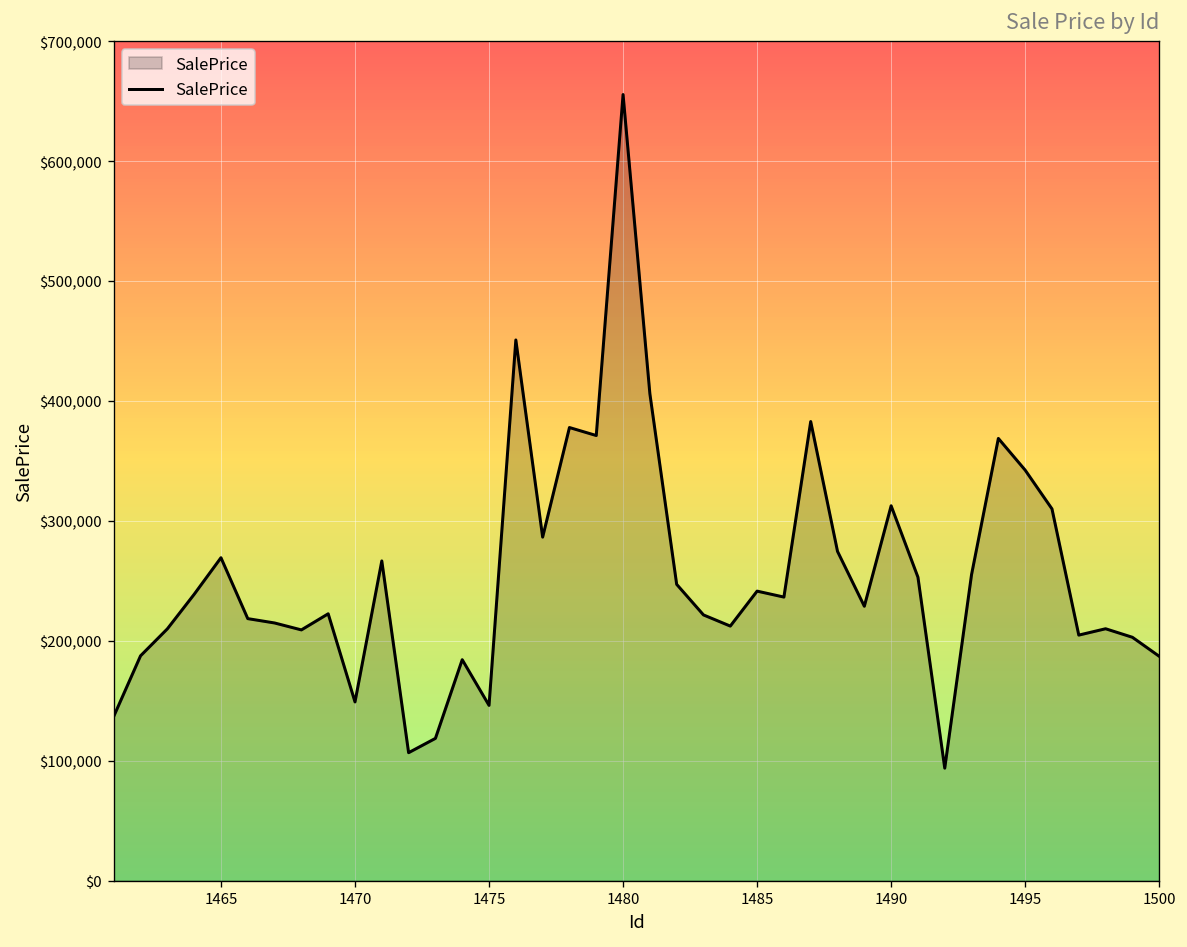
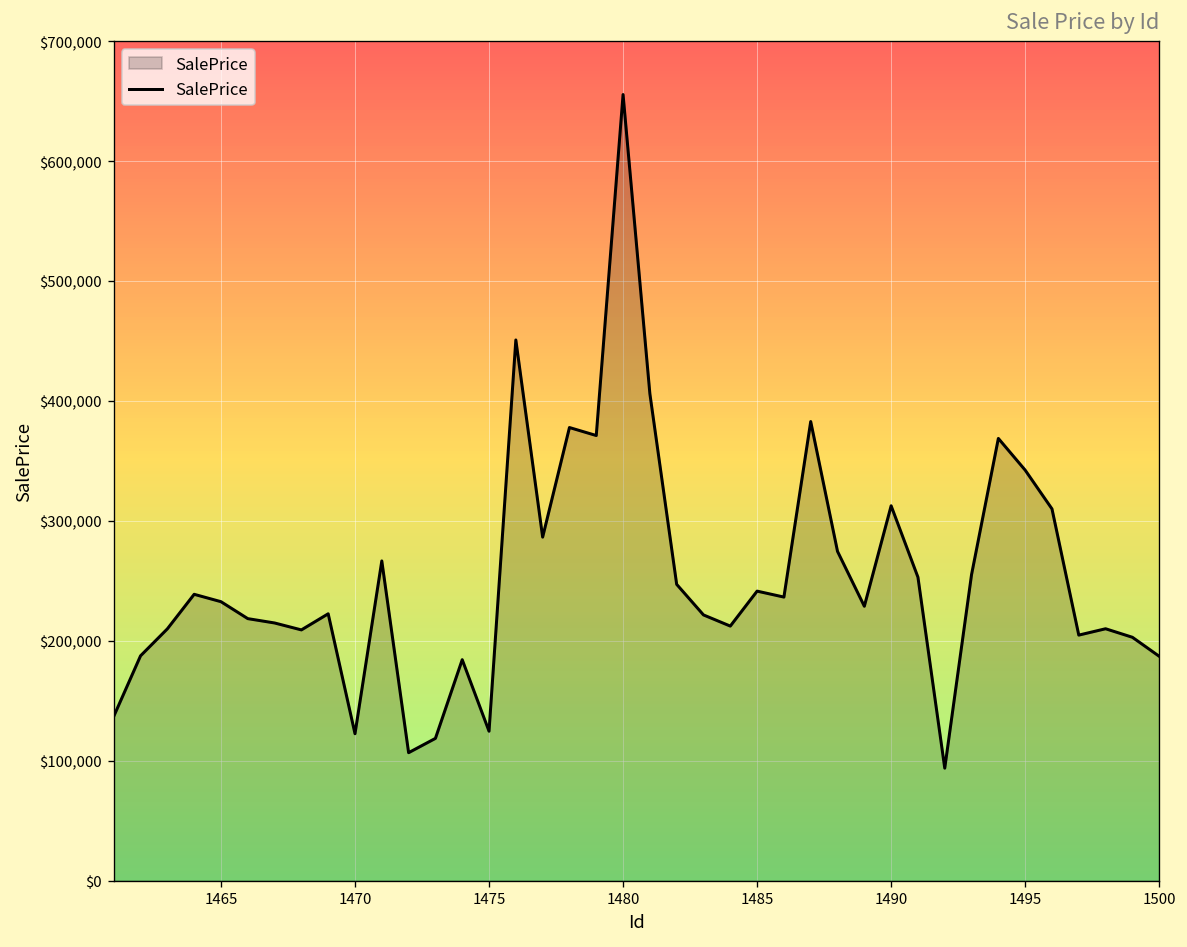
1465: $270,000 -> $230,000
1470: $150,000 -> $120,000
1475: $150,000 -> $120,000
